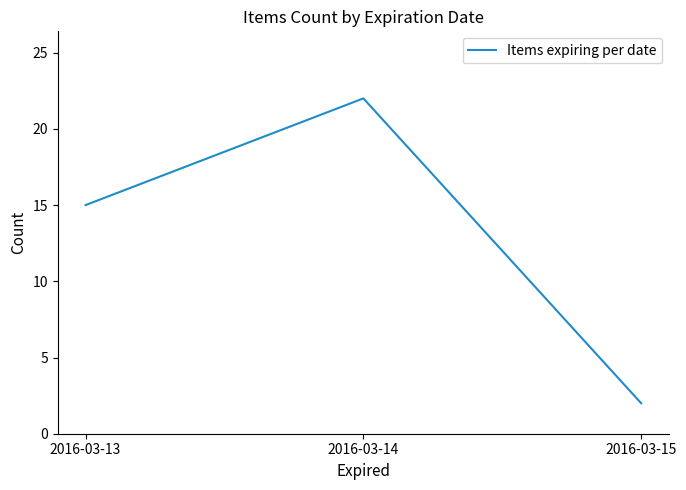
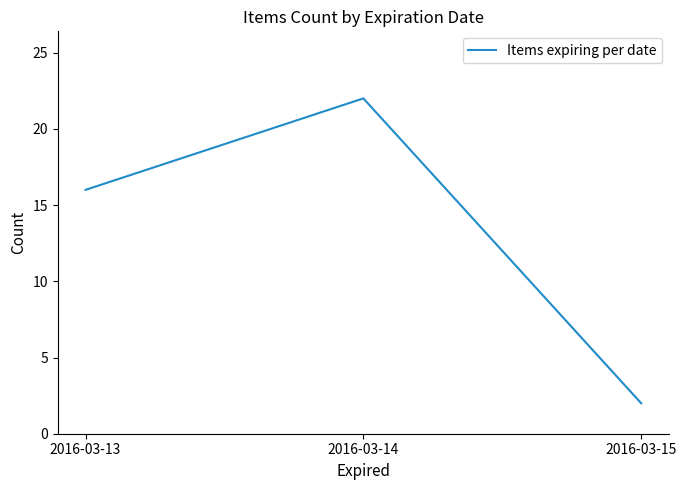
2016-03-13: 15 -> 16
